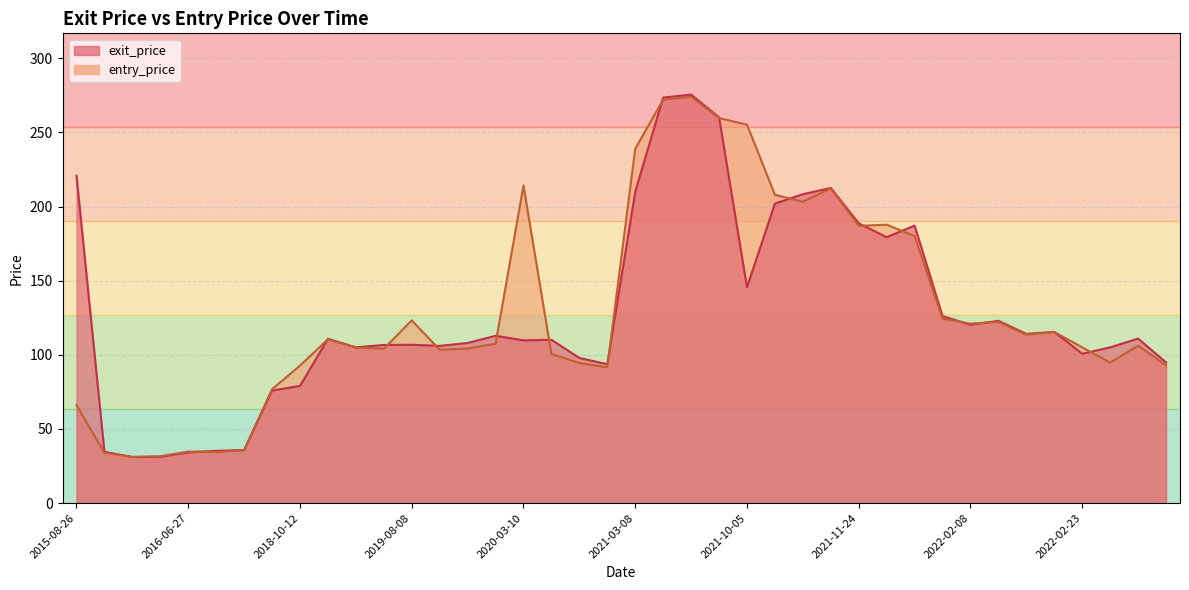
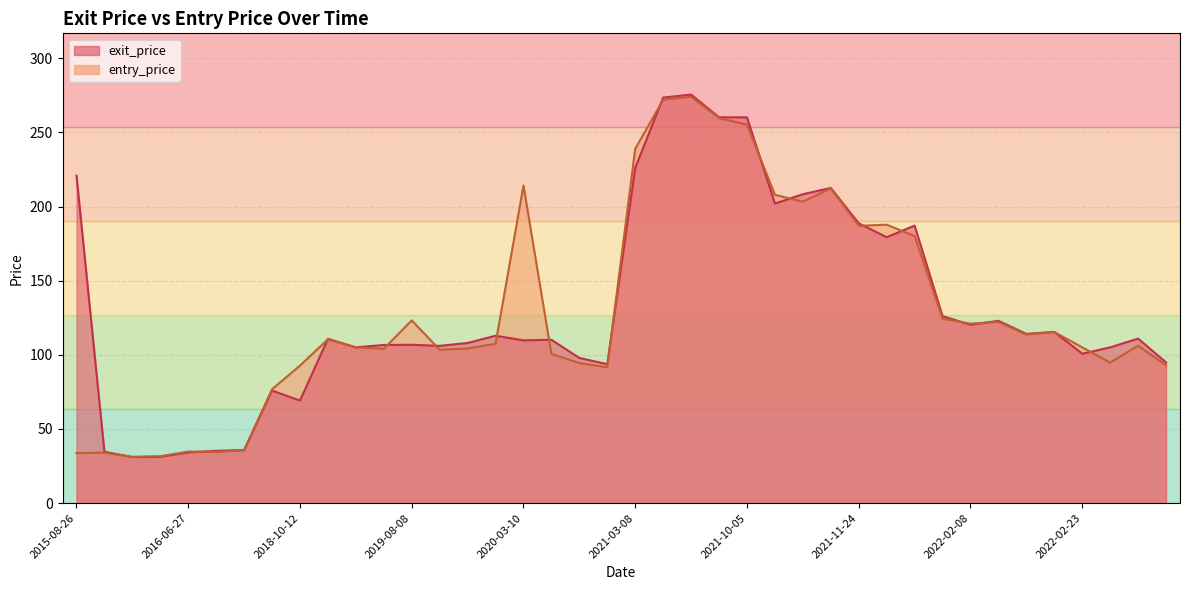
entry_price, 2015-08-26: 66 -> 34
exit_price, 2018-10-12: 79 -> 69
exit_price, 2021-03-08: 210 -> 226
exit_price, 2021-10-05: 146 -> 260
